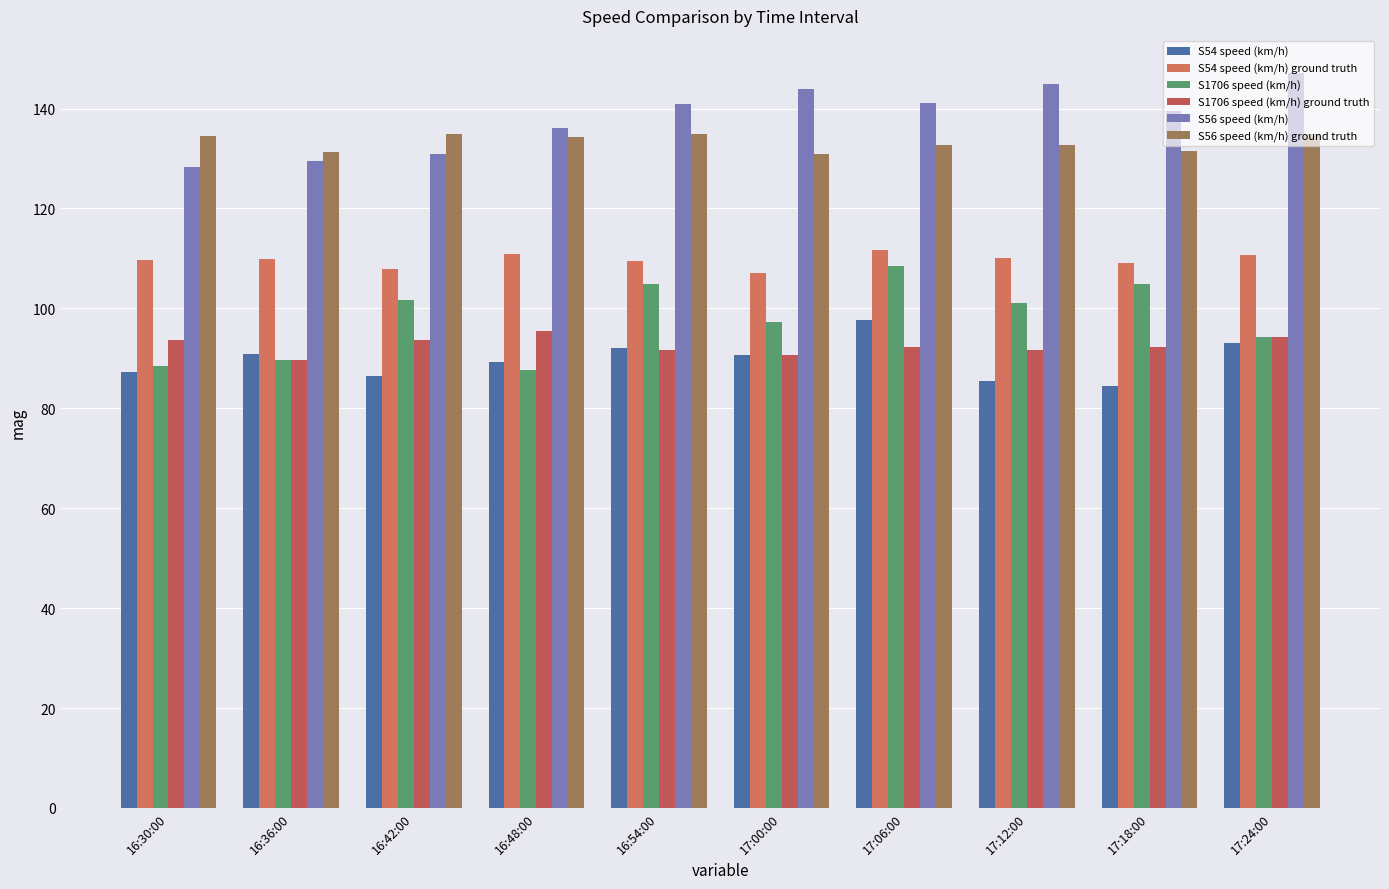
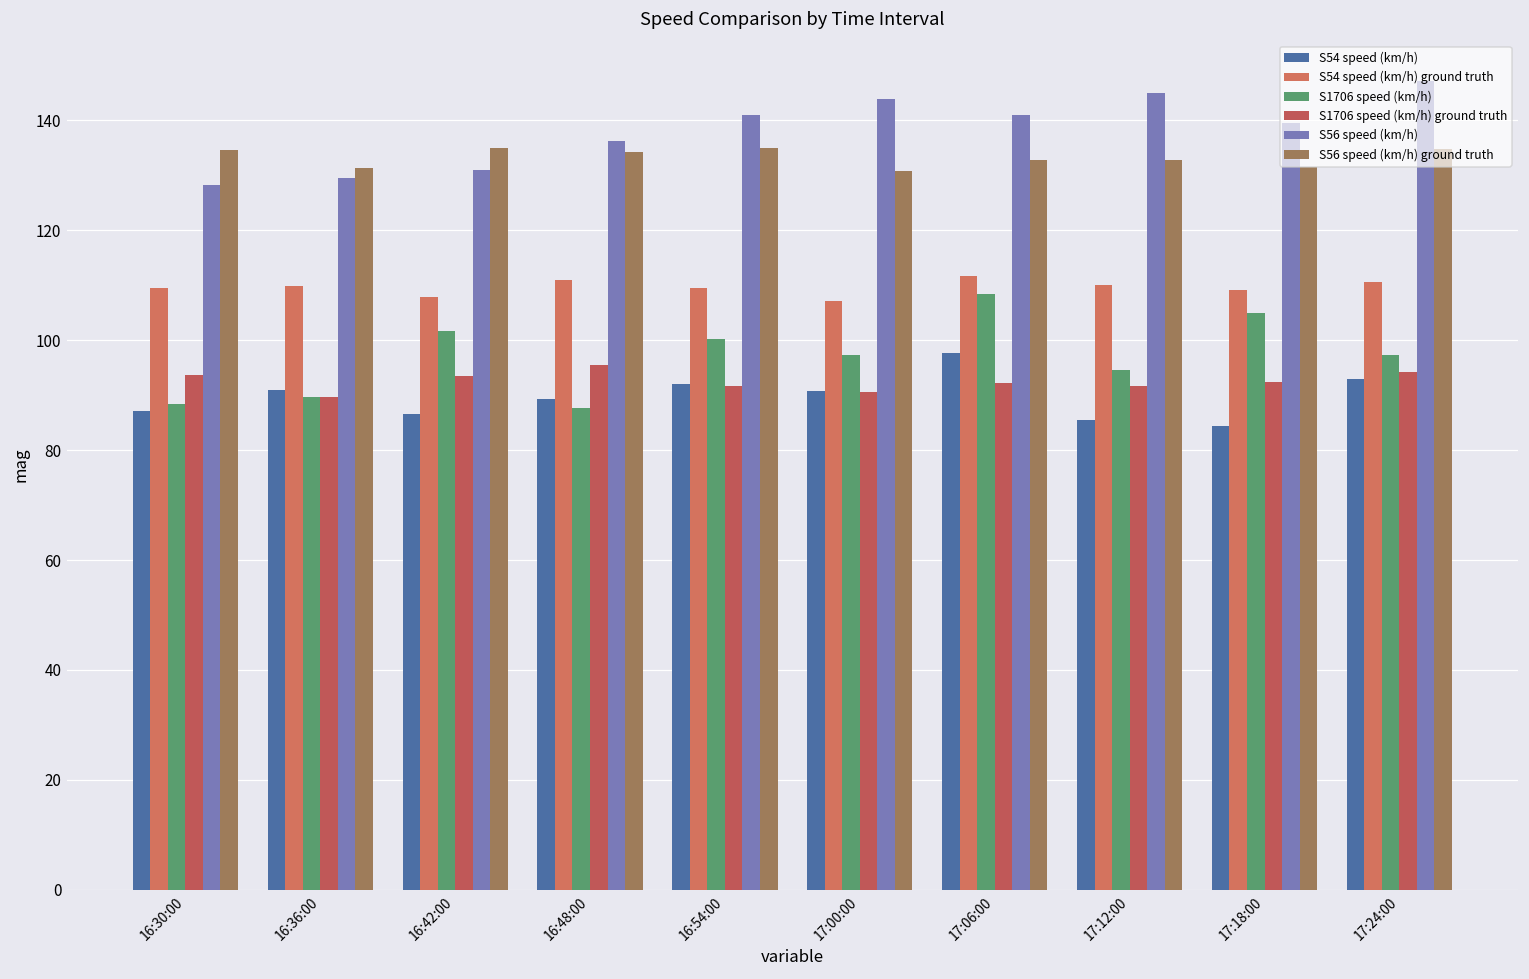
S1706 speed (km/h), 16:54:00: 105 -> 100
S1706 speed (km/h), 17:12:00: 101 -> 95
S1706 speed (km/h), 17:24:00: 94 -> 97
